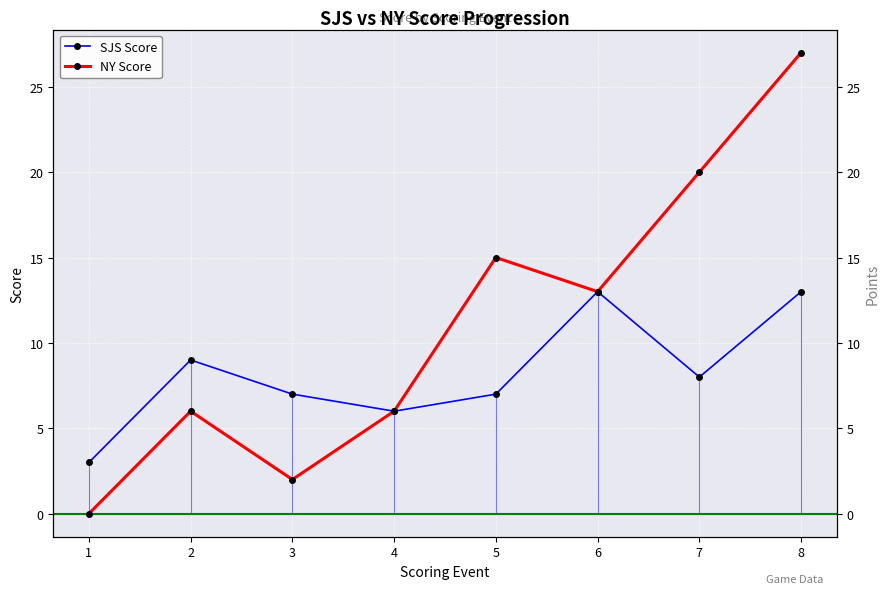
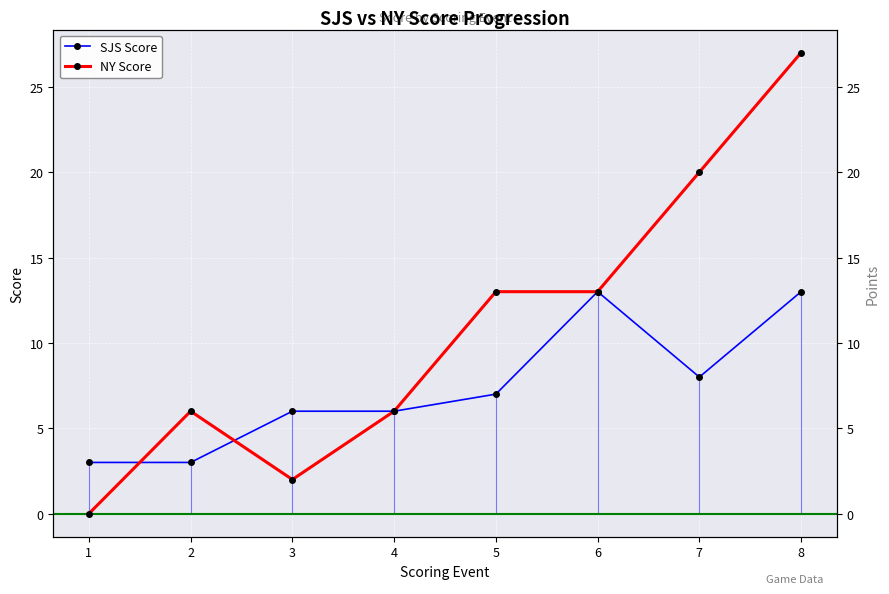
SJS Score, 2: 9 -> 3
SJS Score, 3: 7 -> 6
NY Score, 5: 15 -> 13
